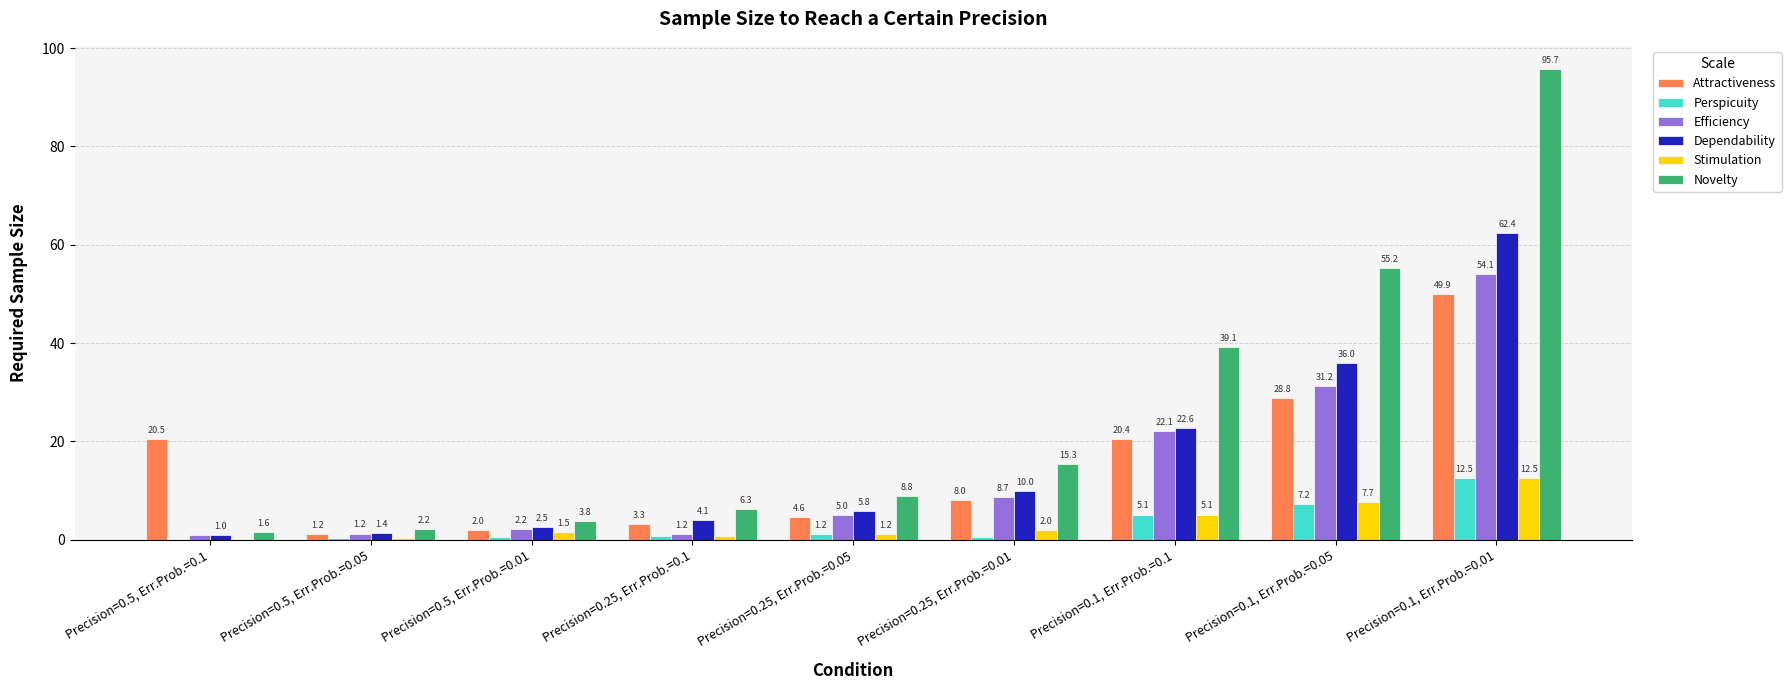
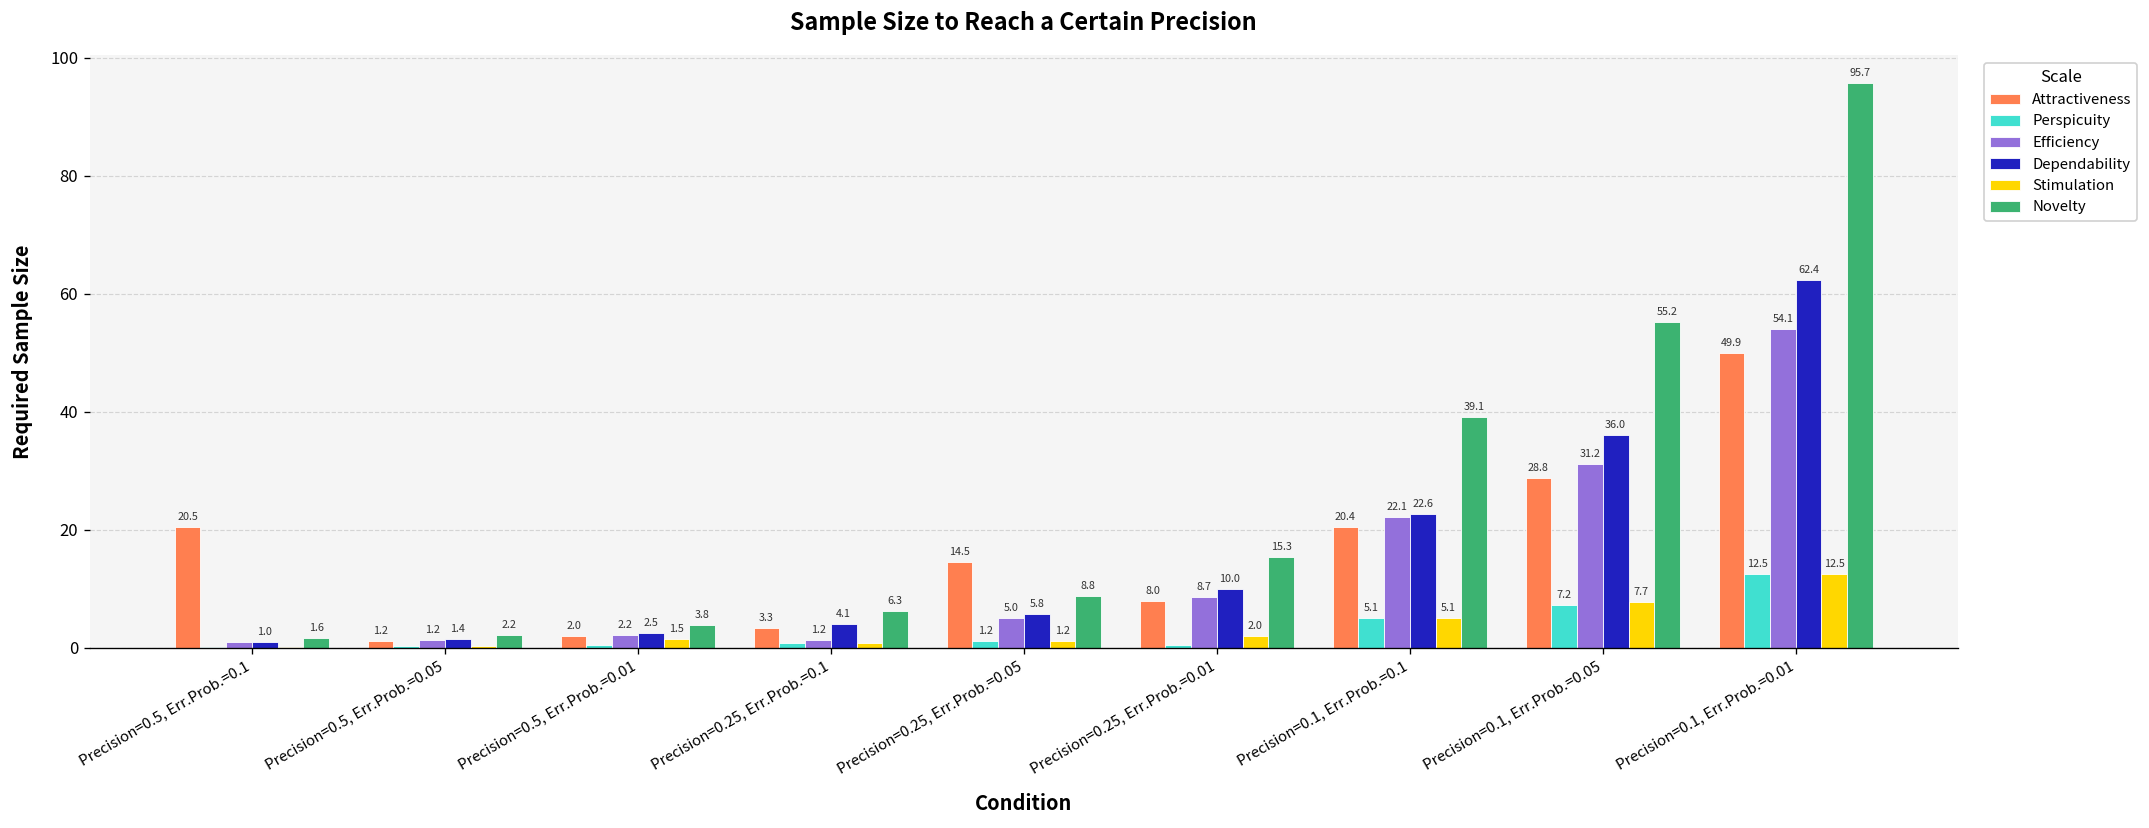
Attractiveness, Precision=0.25, Err.Prob.=0.05: 4.6 -> 14.5
